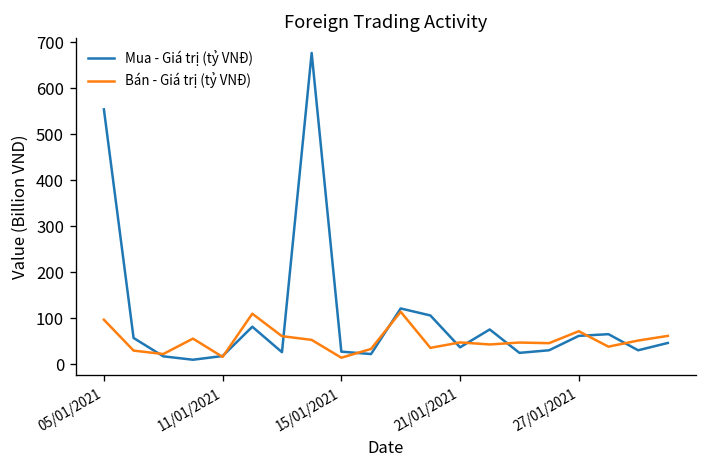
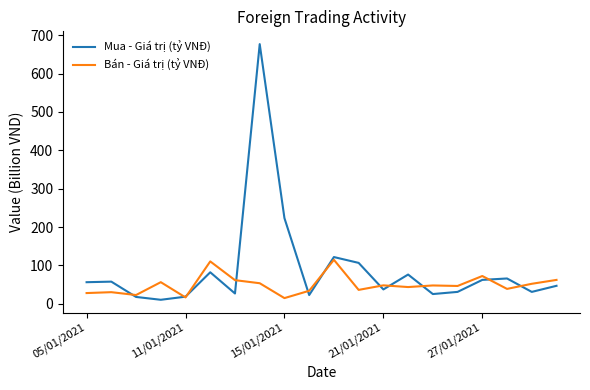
Mua - Giá trị (tỷ VNĐ), 05/01/2021: 550 -> 60
Bán - Giá trị (tỷ VNĐ), 05/01/2021: 100 -> 30
Mua - Giá trị (tỷ VNĐ), 15/01/2021: 30 -> 220
